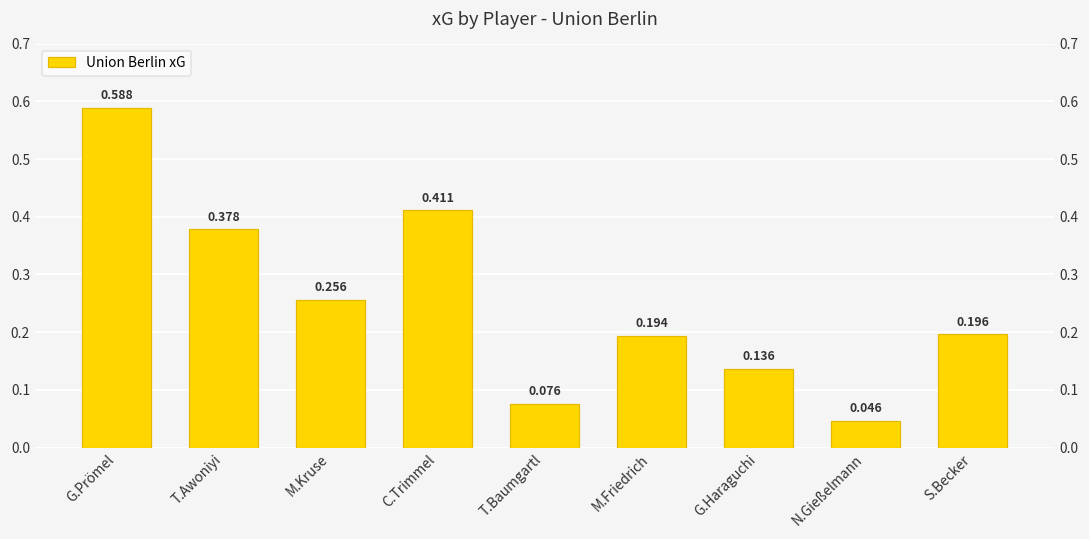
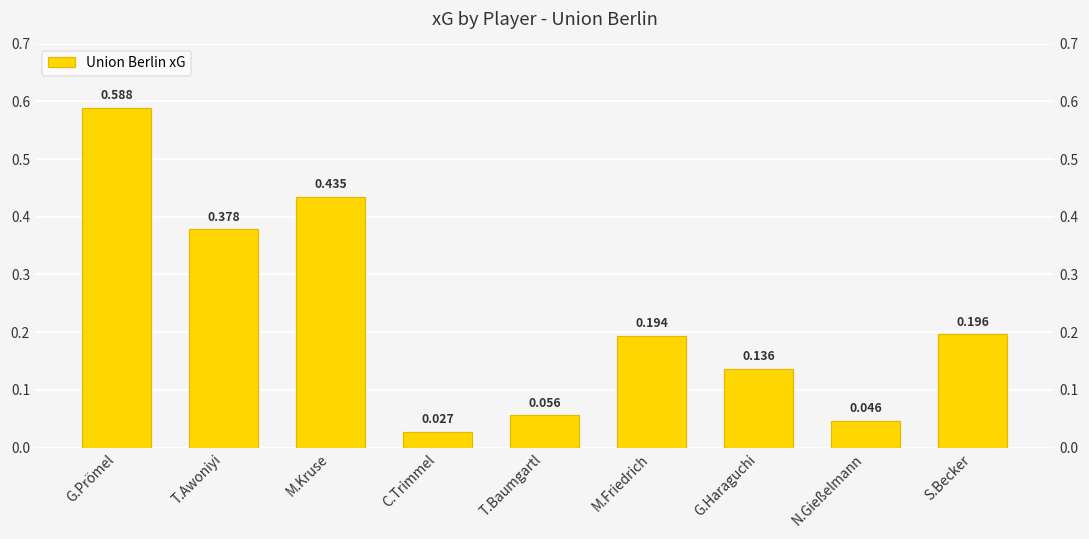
M.Kruse: 0.256 -> 0.435
C.Trimmel: 0.411 -> 0.027
T.Baumgartl: 0.076 -> 0.056
